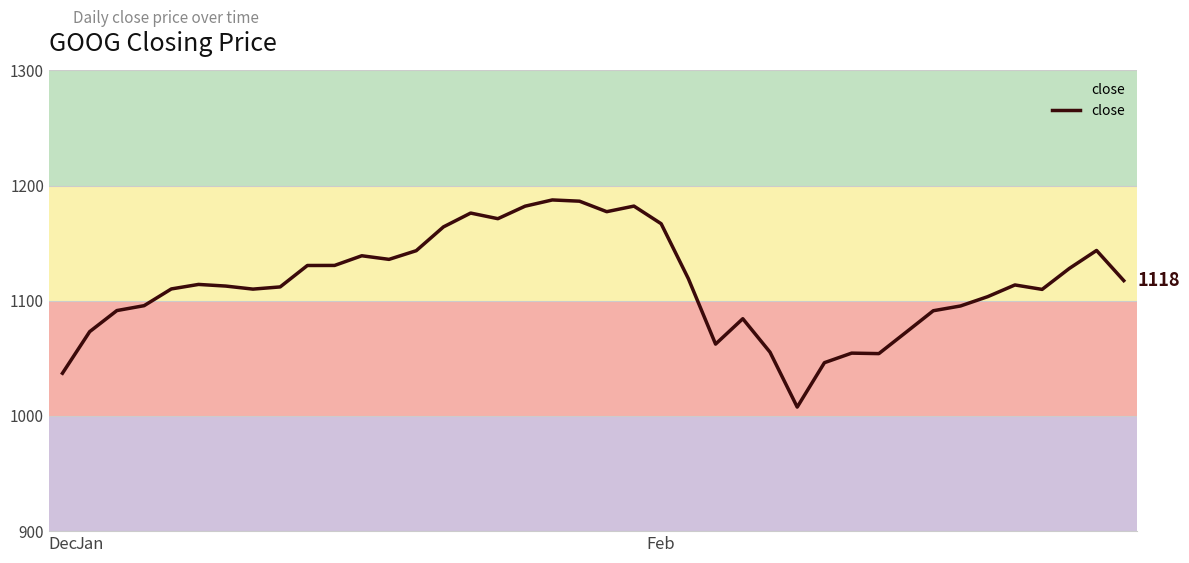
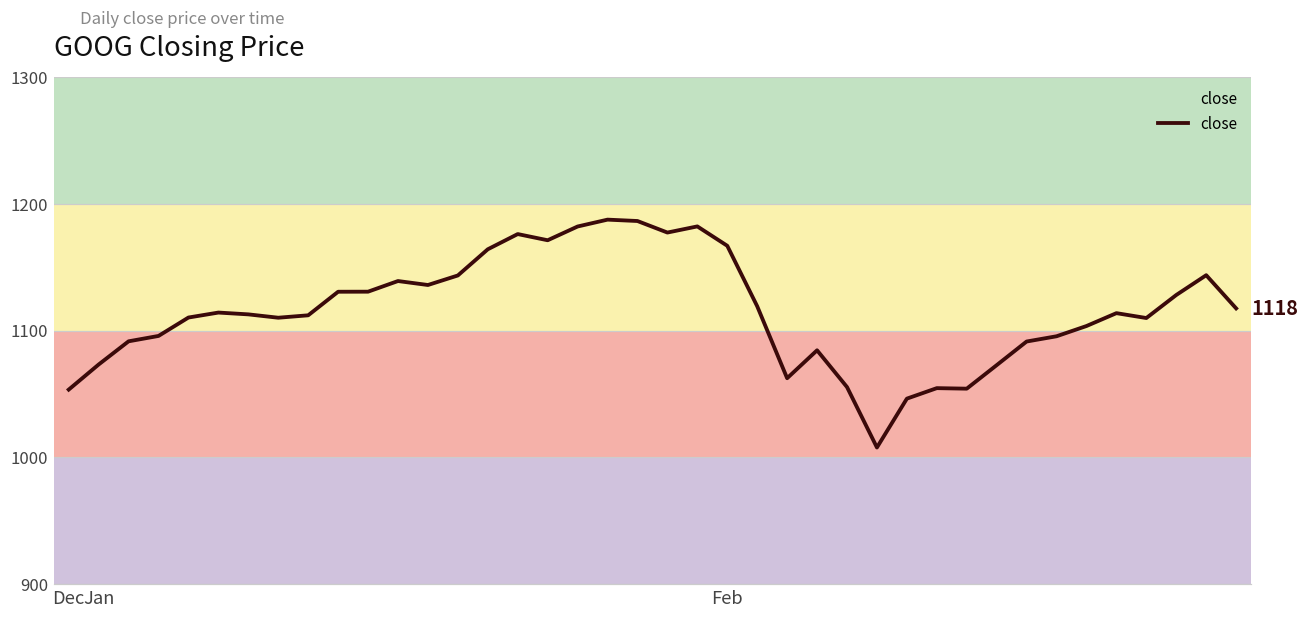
Dec: 1037 -> 1053
